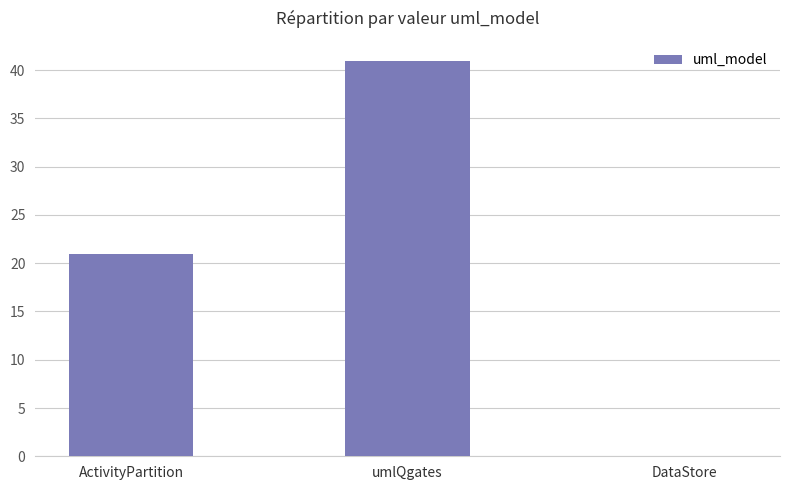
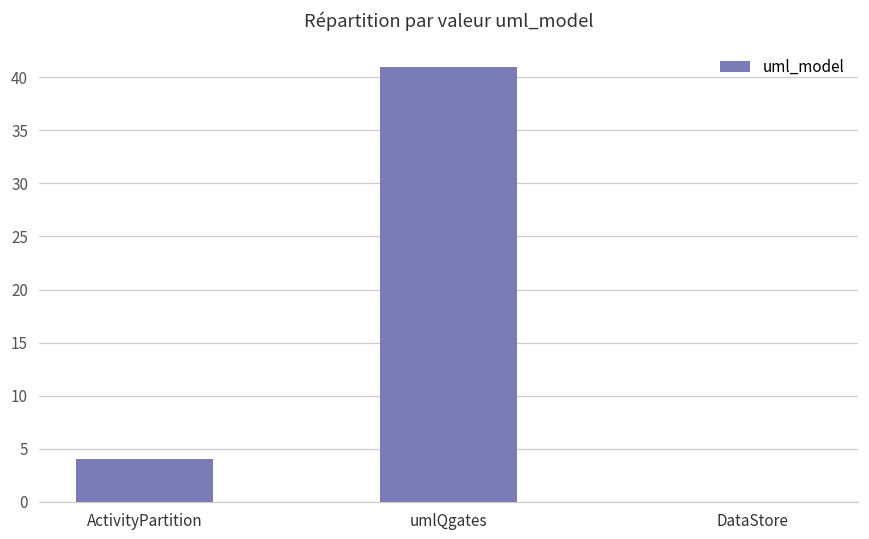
ActivityPartition: 21 -> 4
